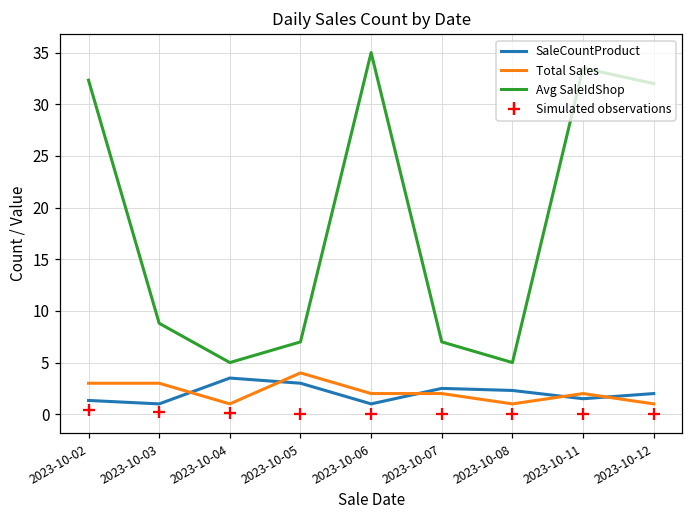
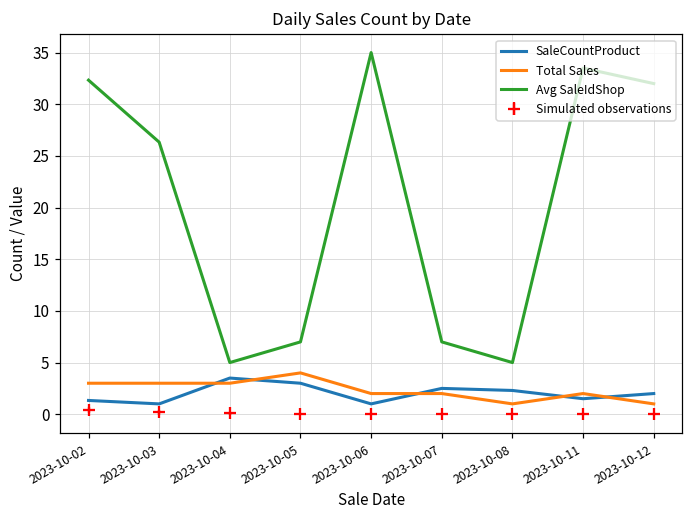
Avg SaleIdShop, 2023-10-03: 9 -> 26
Total Sales, 2023-10-04: 1 -> 3
